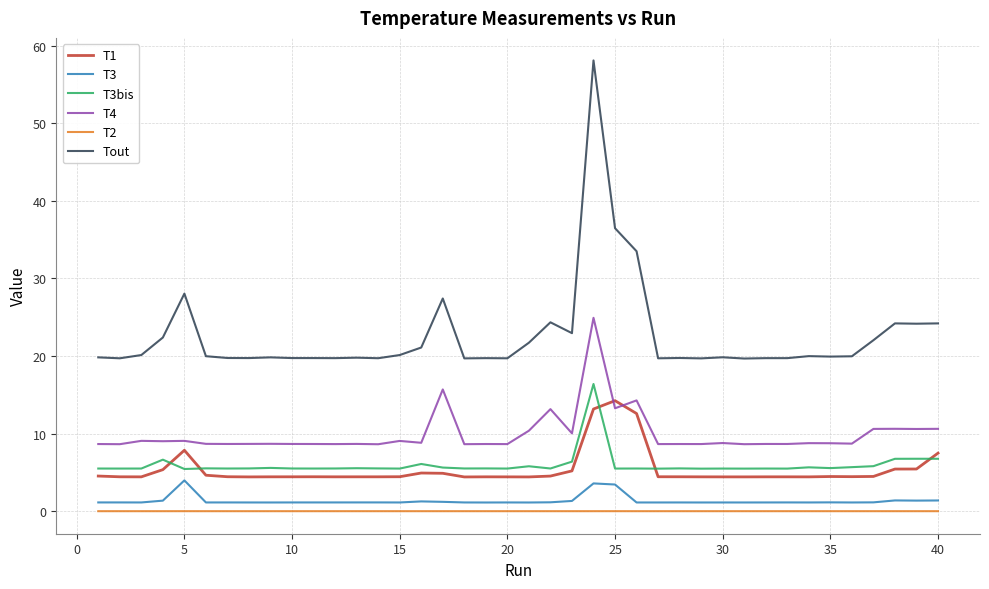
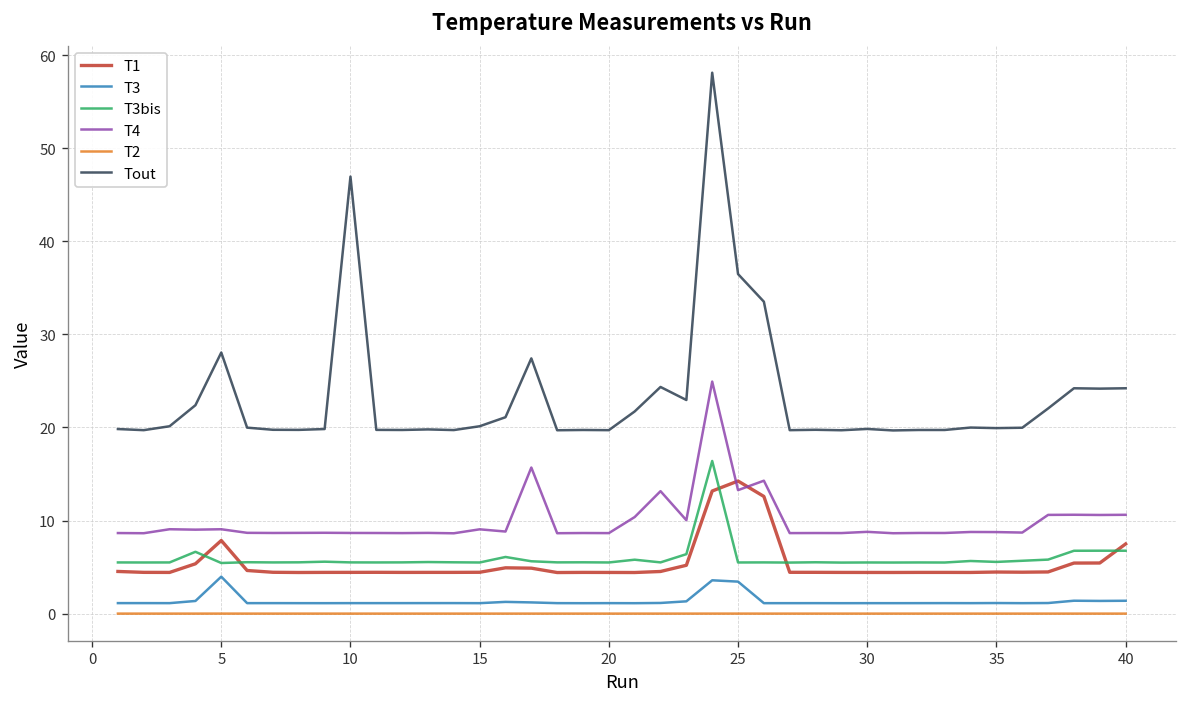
Tout, 10: 20 -> 47
